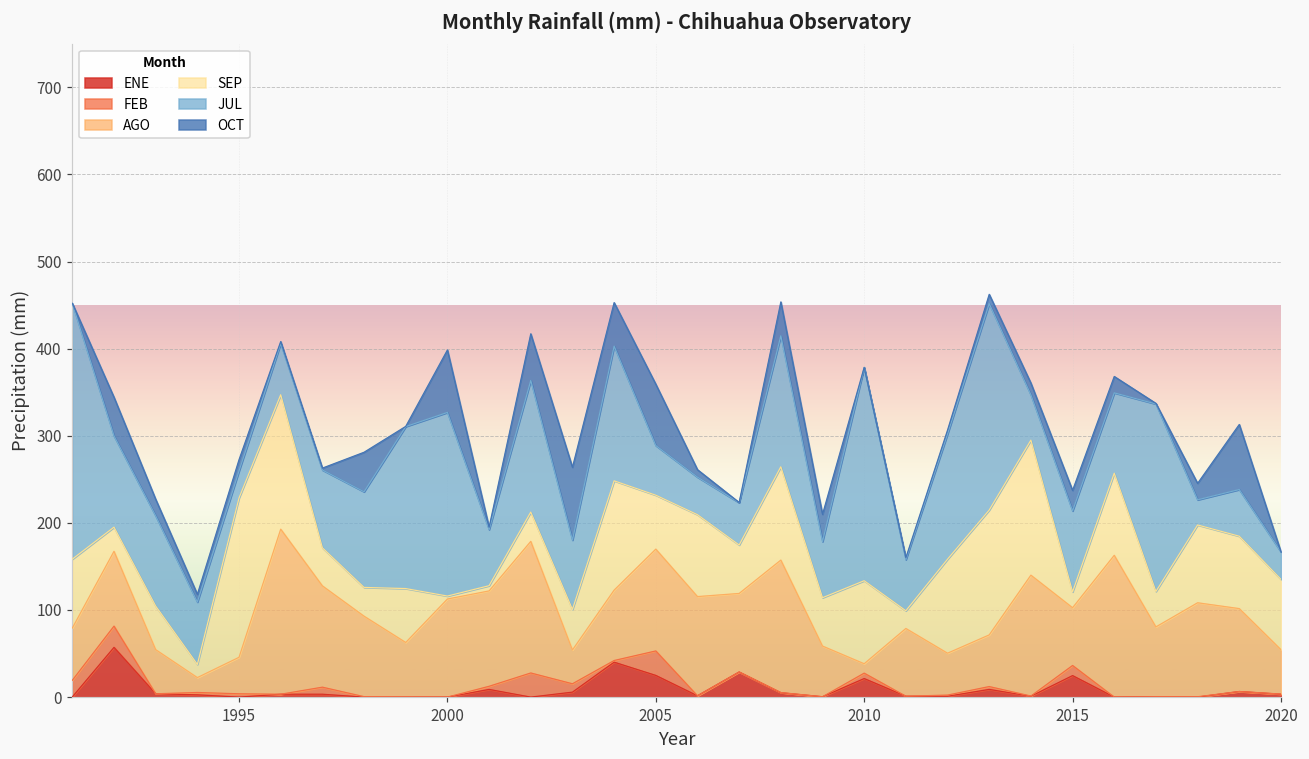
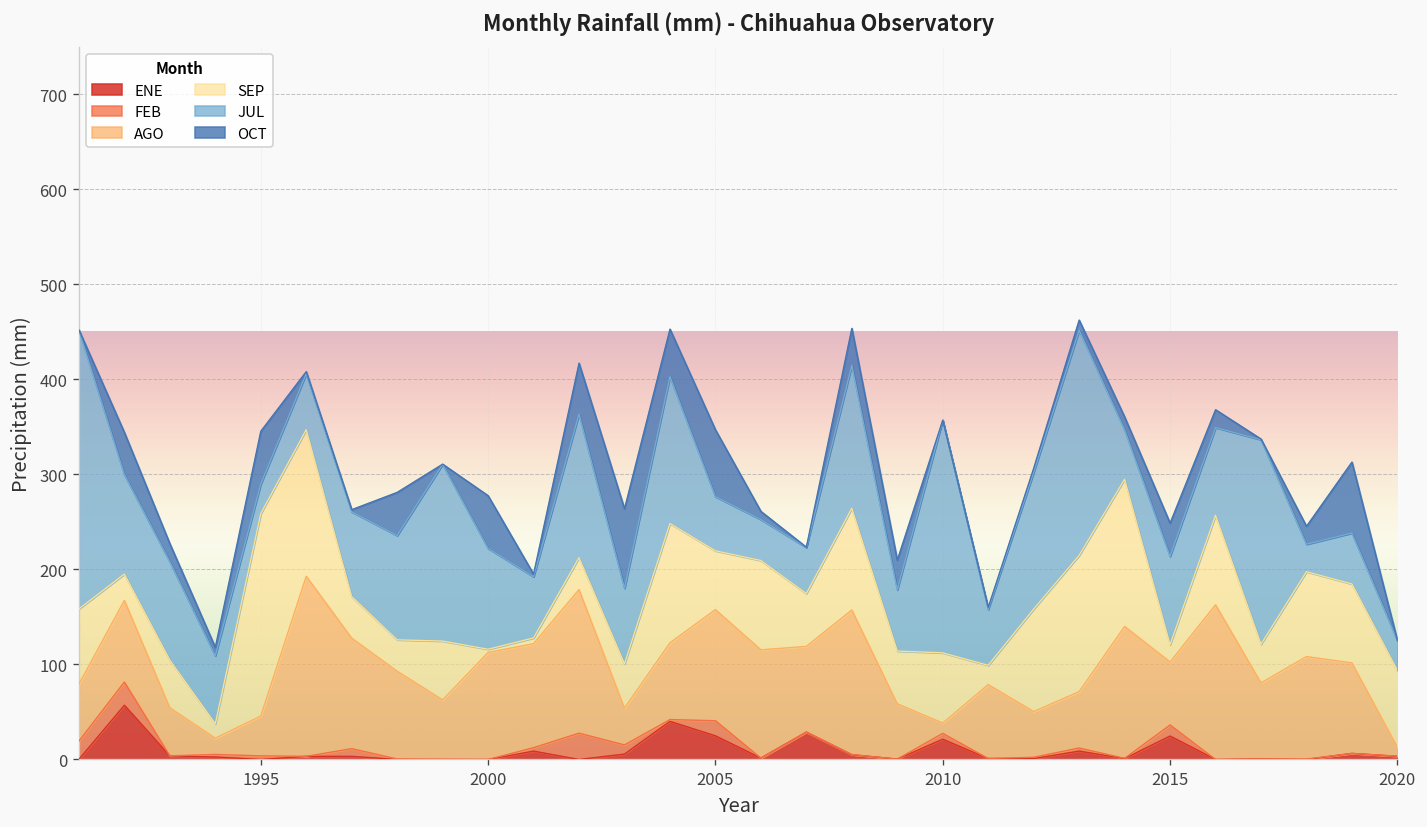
SEP, 1995: 180 -> 210
OCT, 1995: 10 -> 60
JUL, 2000: 210 -> 110
OCT, 2000: 70 -> 60
FEB, 2005: 30 -> 20
SEP, 2010: 100 -> 70
OCT, 2015: 20 -> 30
AGO, 2020: 50 -> 10
